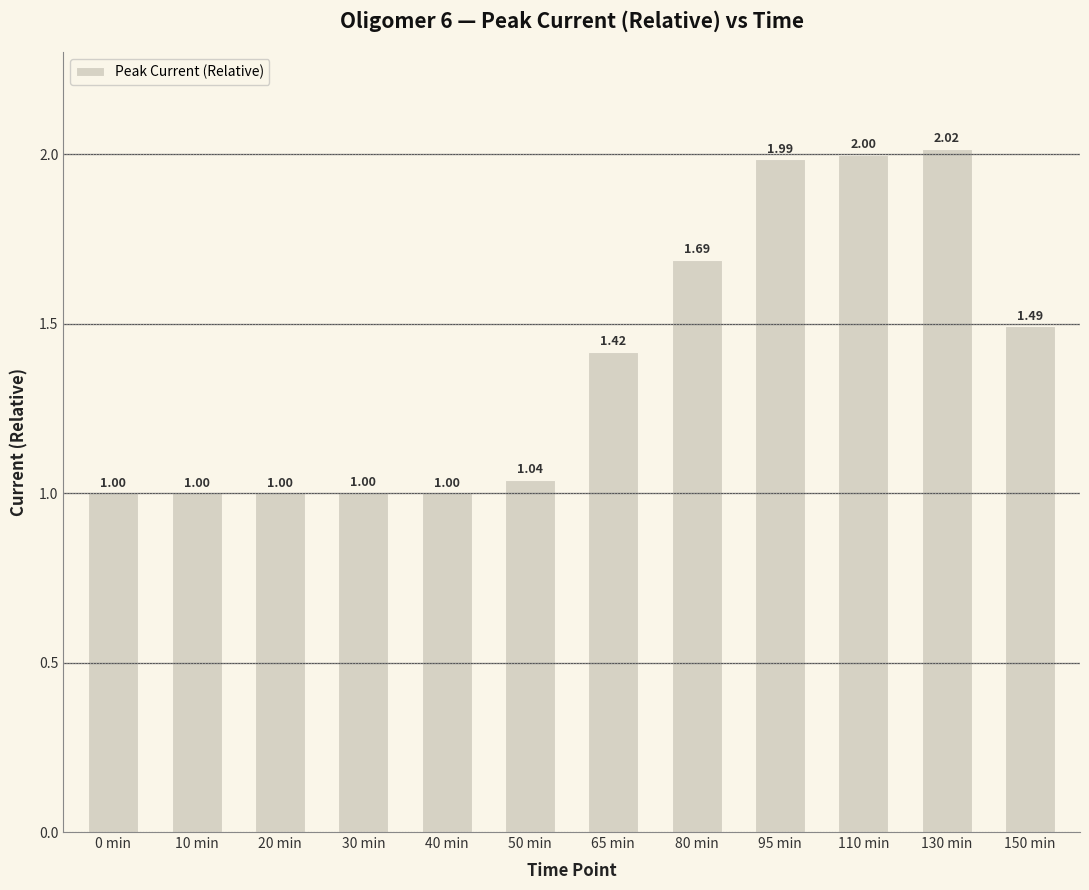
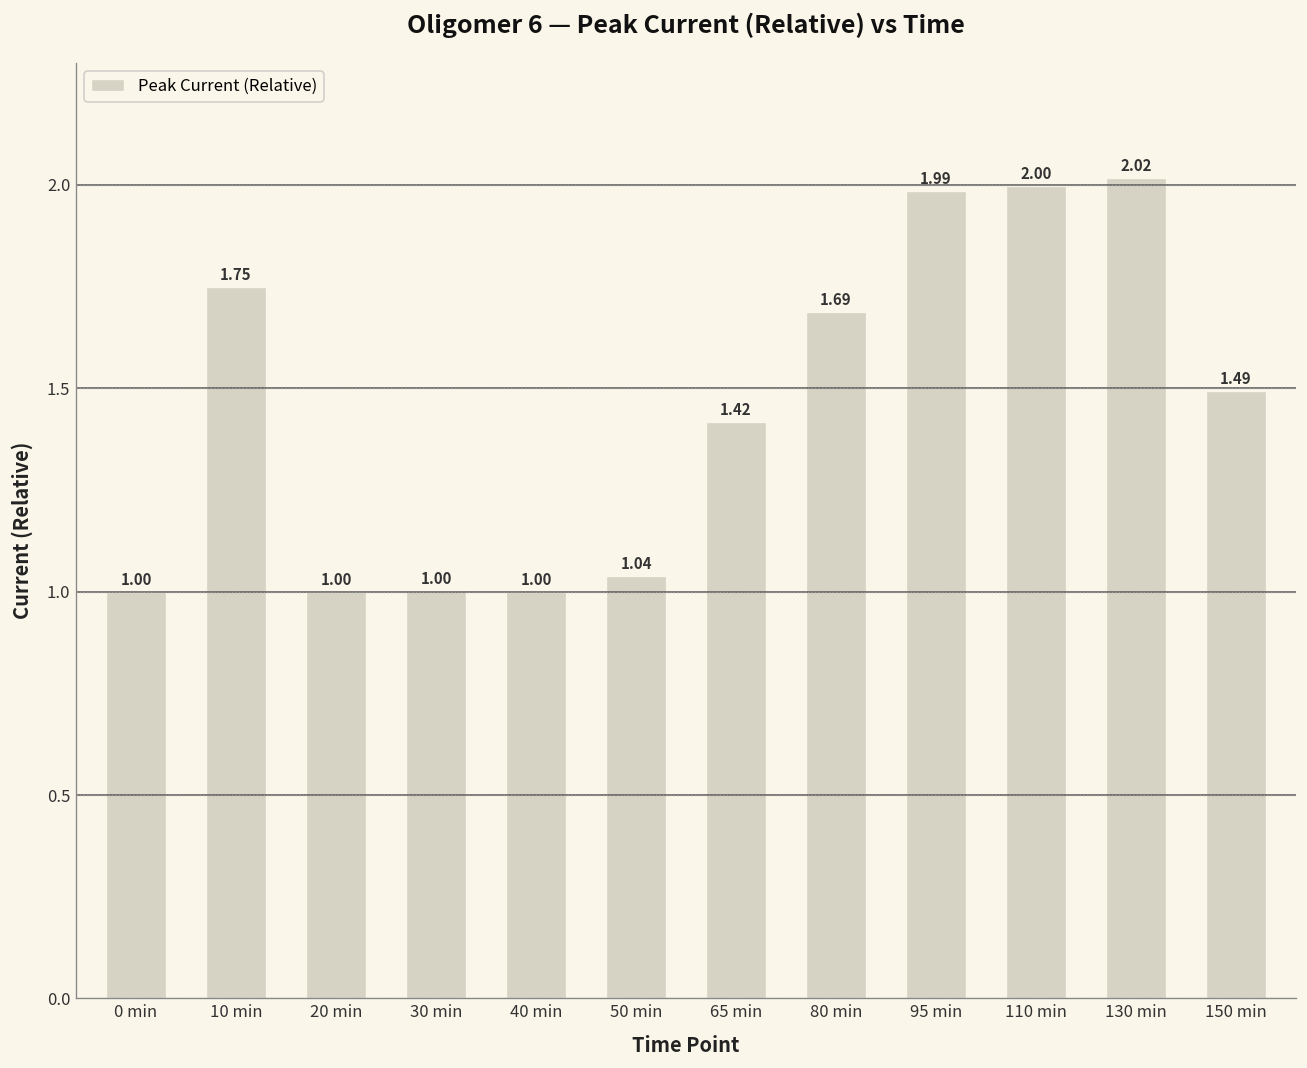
10 min: 1.00 -> 1.75
